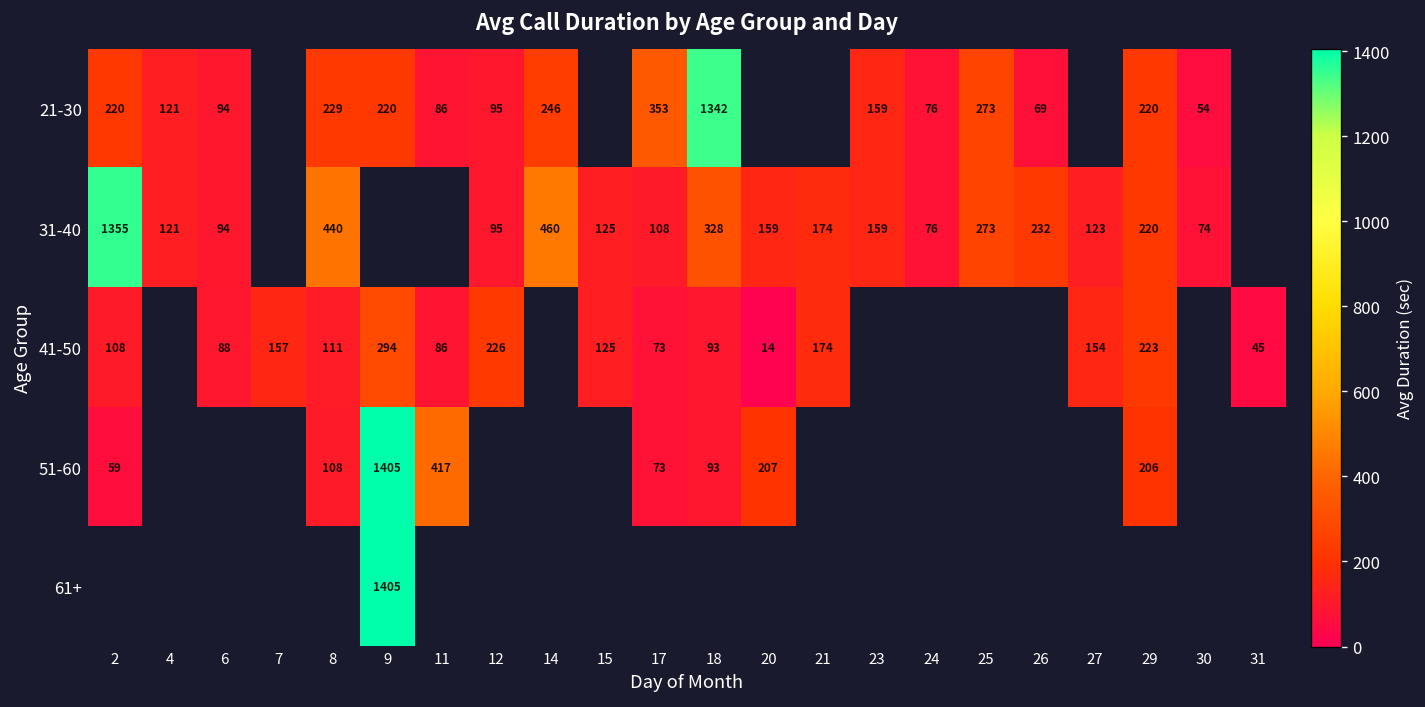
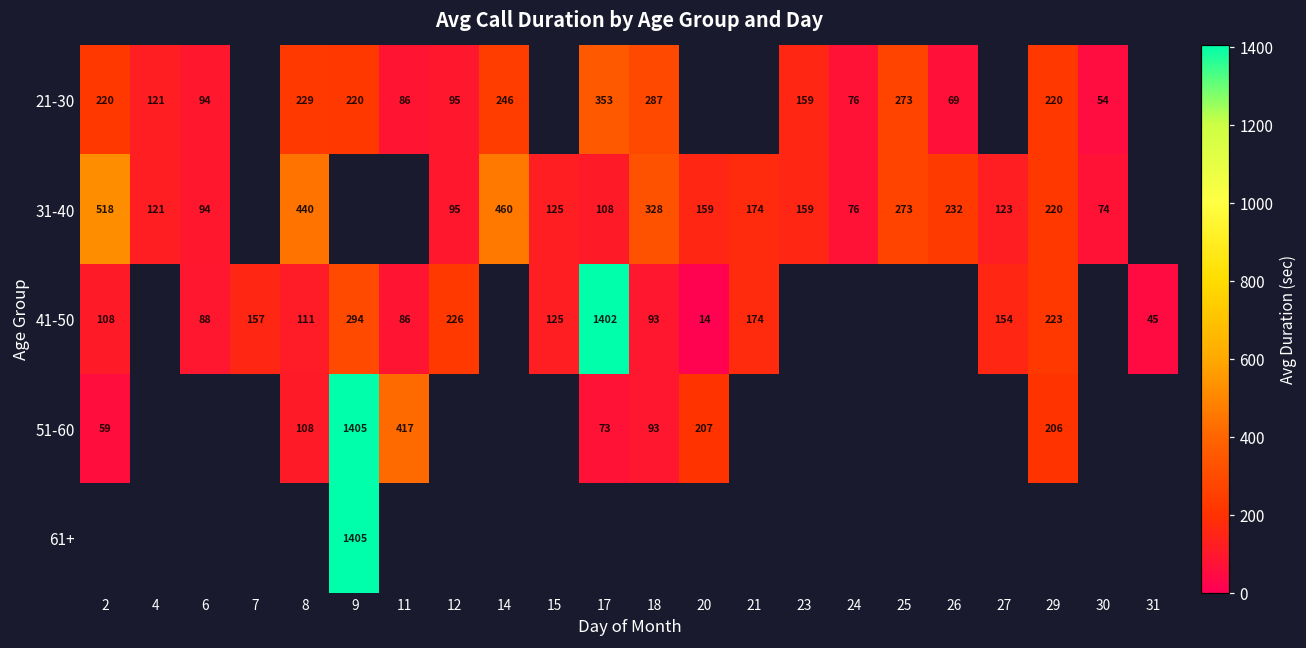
21-30, 18: 1342 -> 287
31-40, 2: 1355 -> 518
41-50, 17: 73 -> 1402
